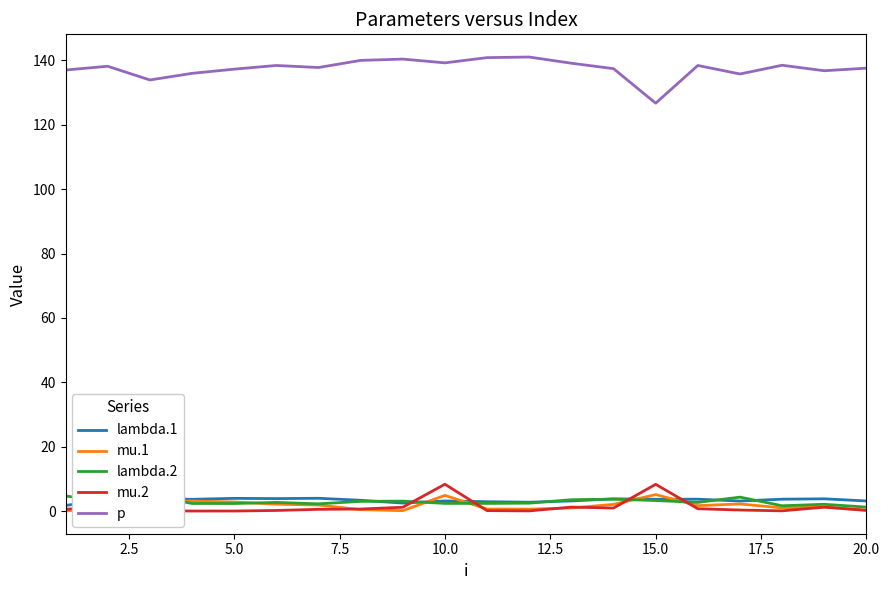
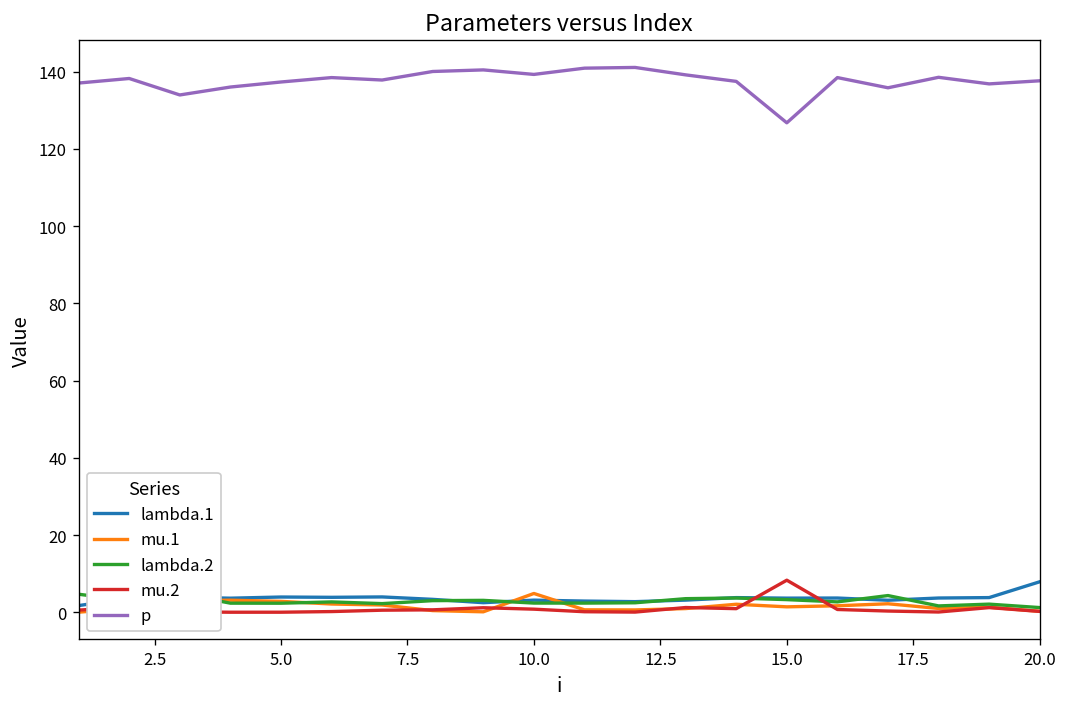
mu.2, 10.0: 8 -> 1
mu.1, 15.0: 5 -> 1
lambda.1, 20.0: 3 -> 8
